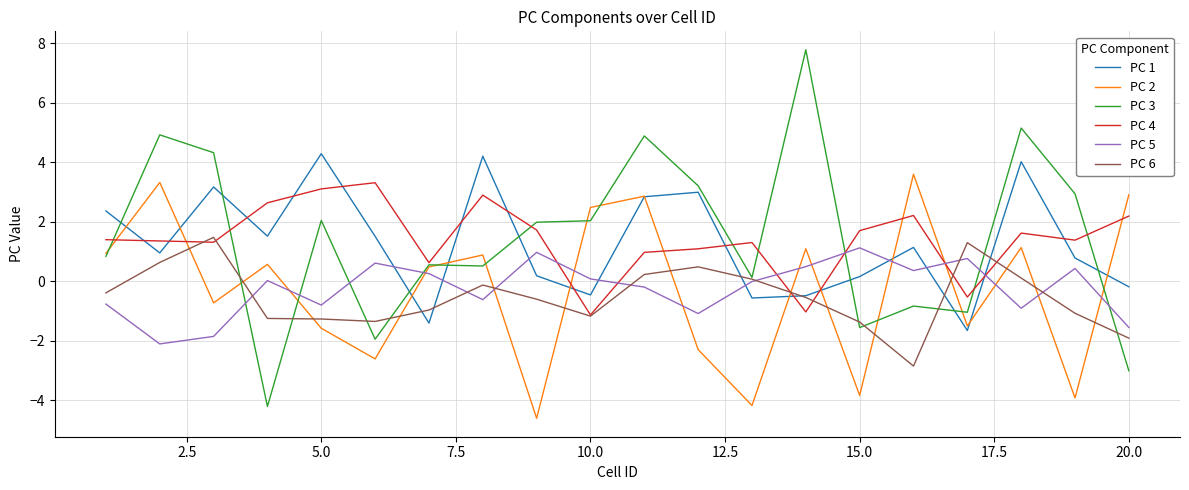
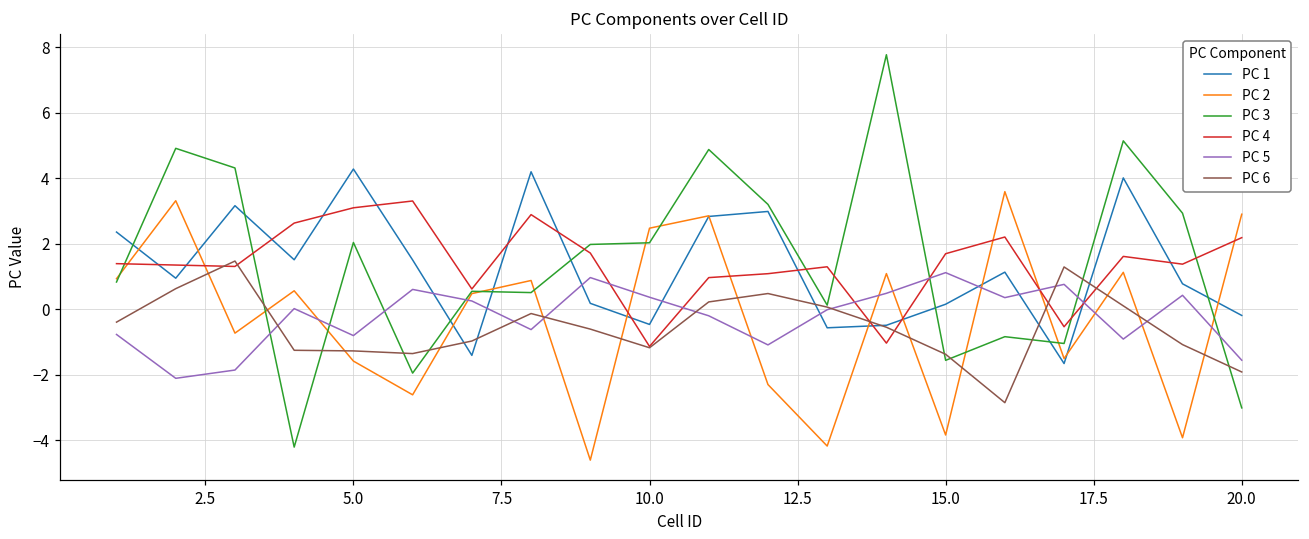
PC 5, 10.0: 0.1 -> 0.4
